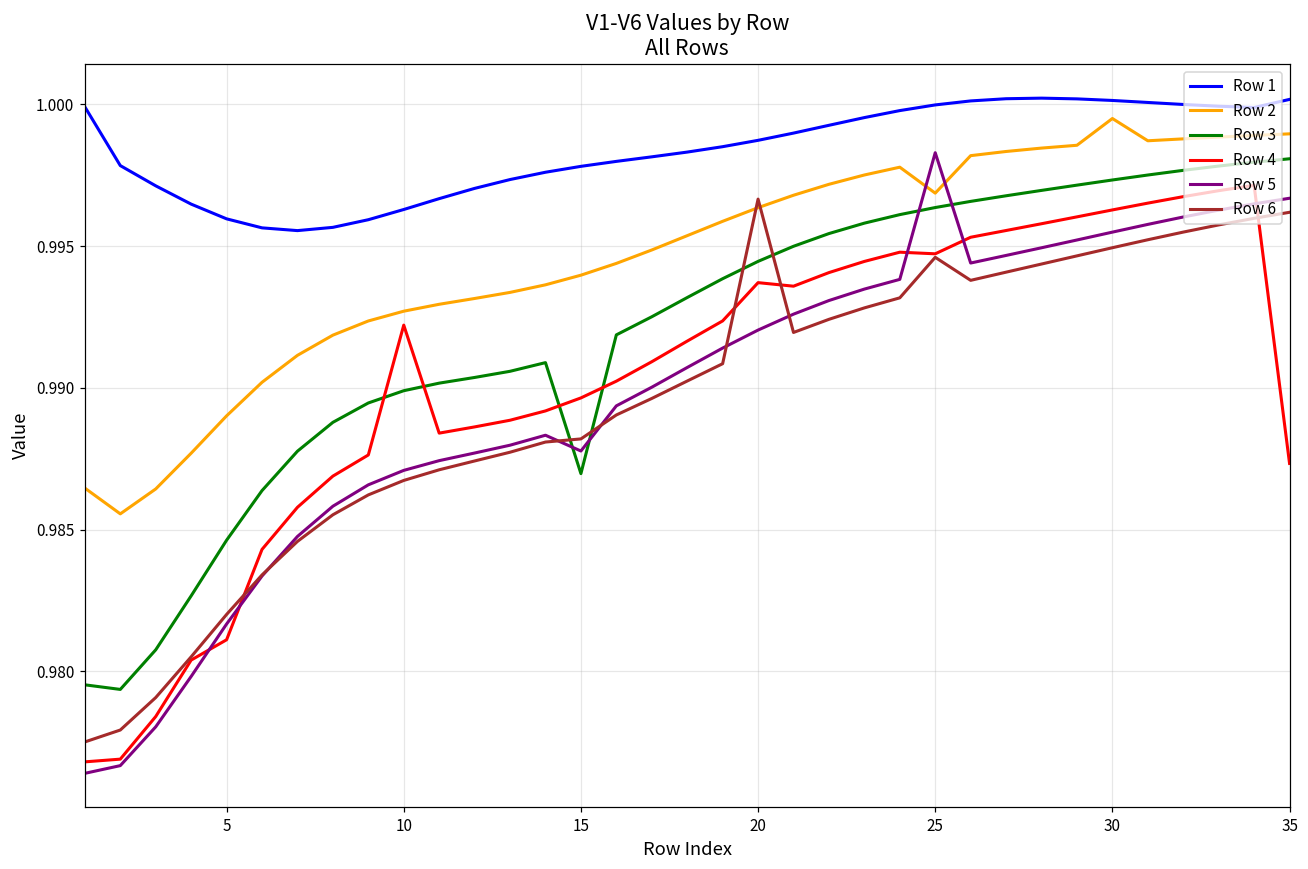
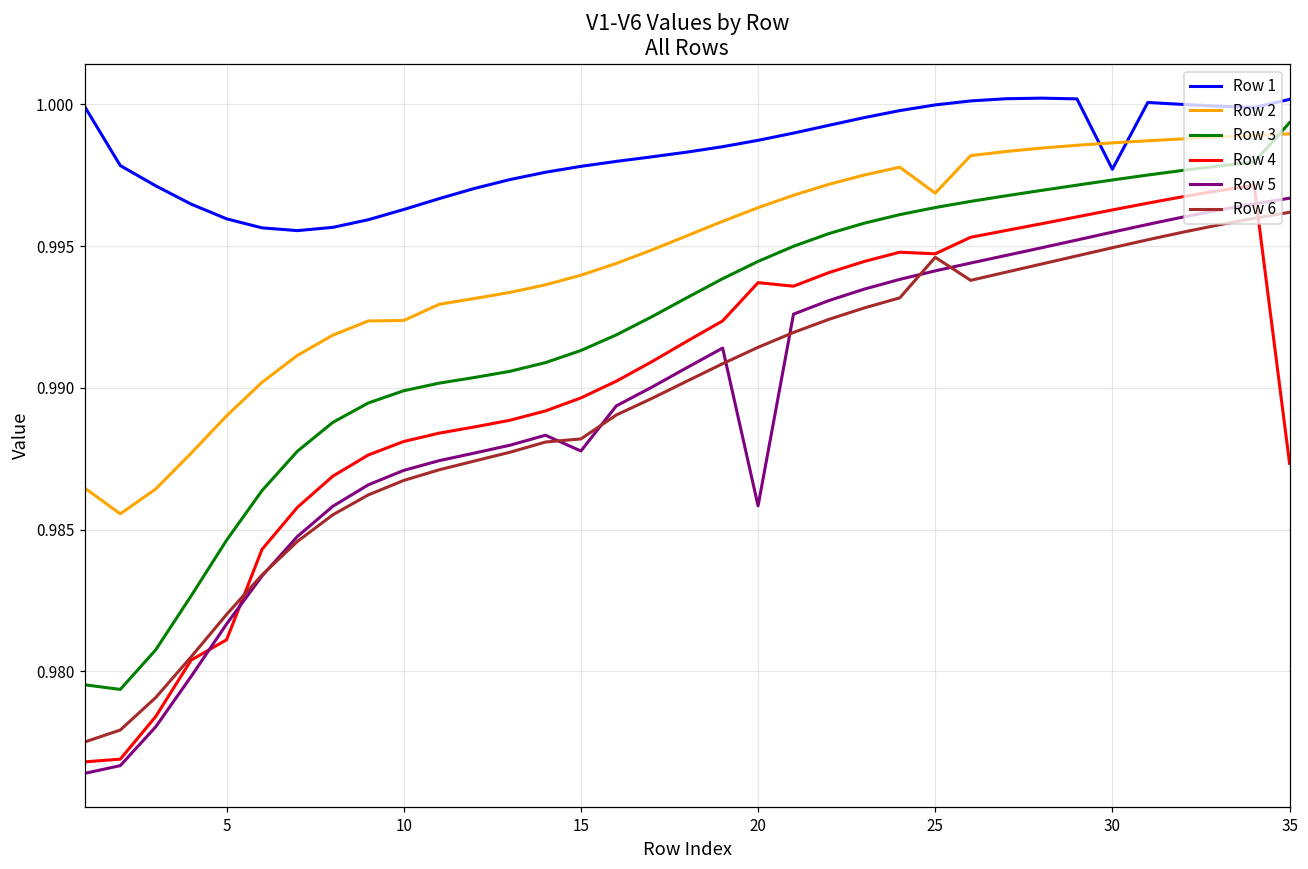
Row 2, 10: 0.9927 -> 0.9924
Row 4, 10: 0.9922 -> 0.9881
Row 3, 15: 0.9870 -> 0.9913
Row 5, 20: 0.9920 -> 0.9858
Row 6, 20: 0.9967 -> 0.9914
Row 5, 25: 0.9983 -> 0.9941
Row 1, 30: 1.0001 -> 0.9977
Row 2, 30: 0.9995 -> 0.9986
Row 3, 35: 0.9981 -> 0.9994
